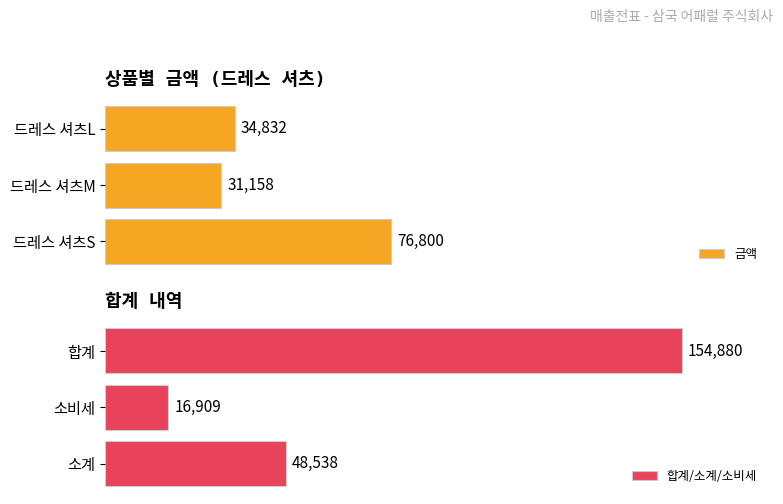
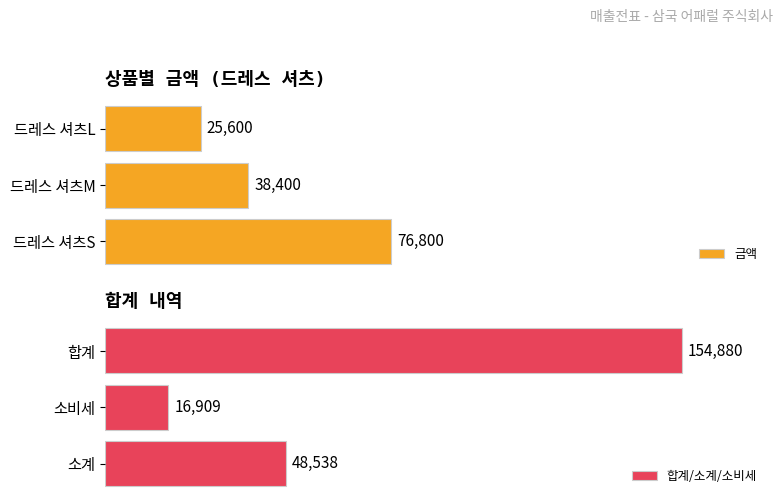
상품별 금액 (드레스 셔츠), 드레스 셔츠L: 34,832 -> 25,600
상품별 금액 (드레스 셔츠), 드레스 셔츠M: 31,158 -> 38,400
